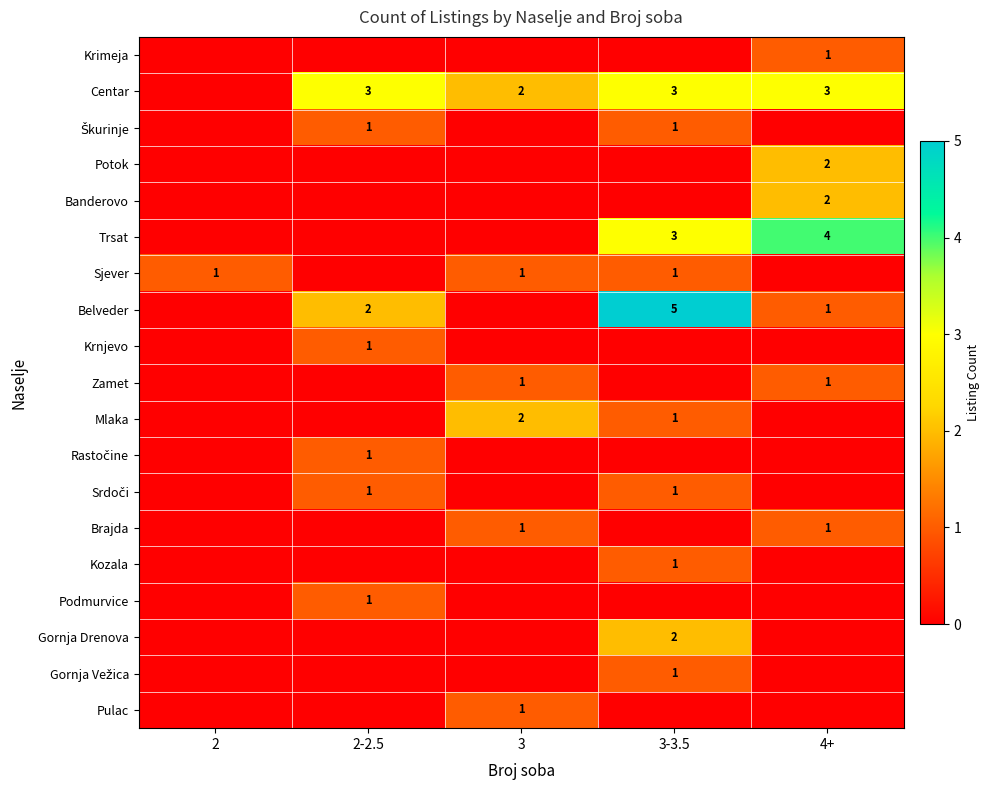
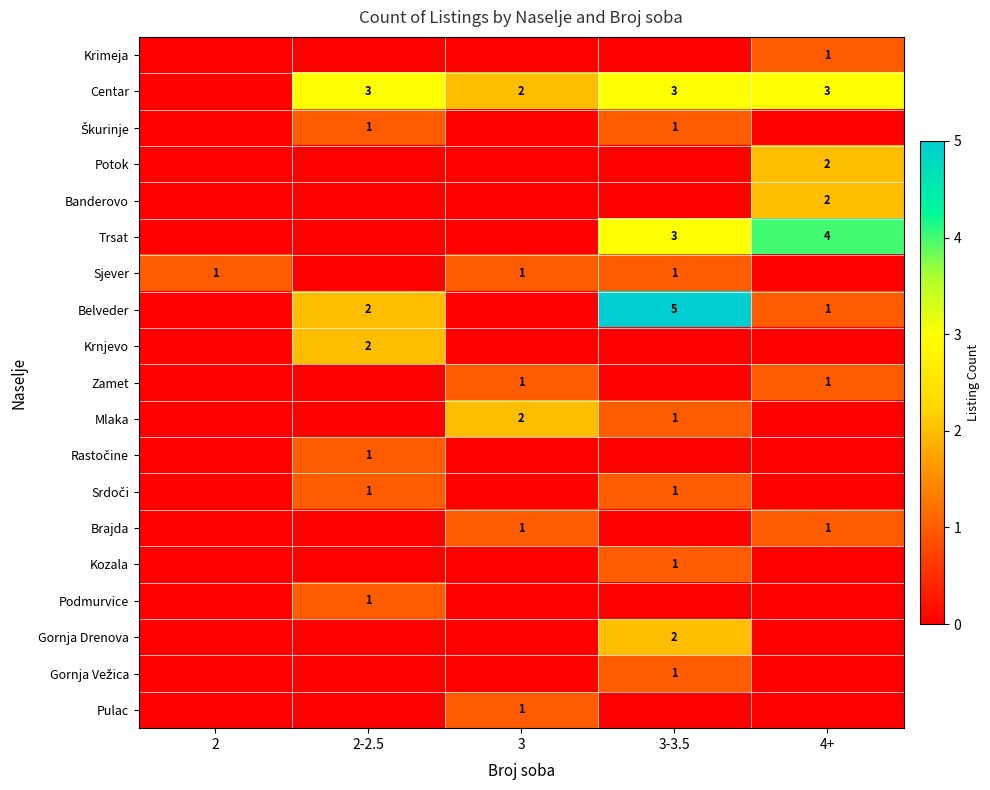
Krnjevo, 2-2.5: 1 -> 2
